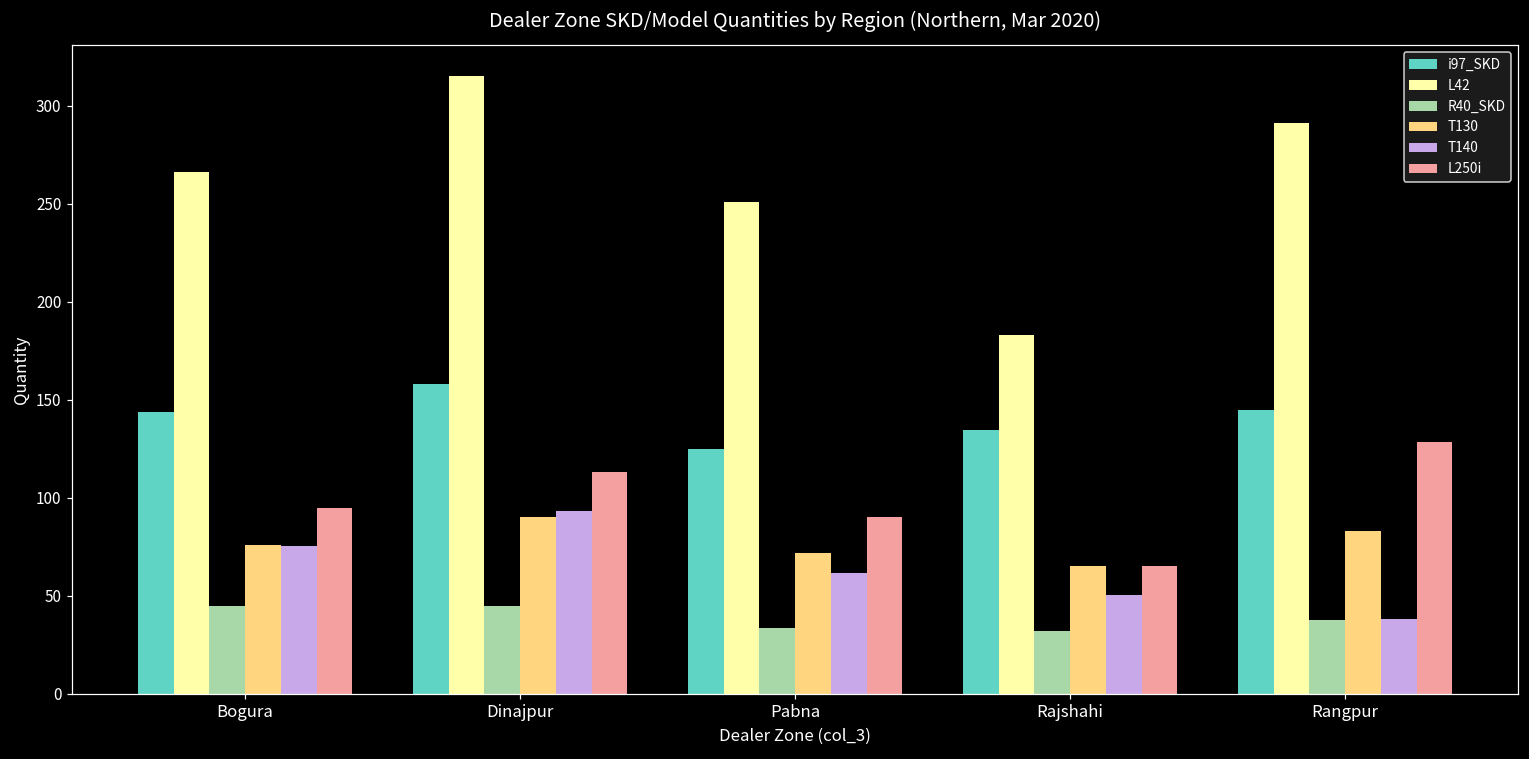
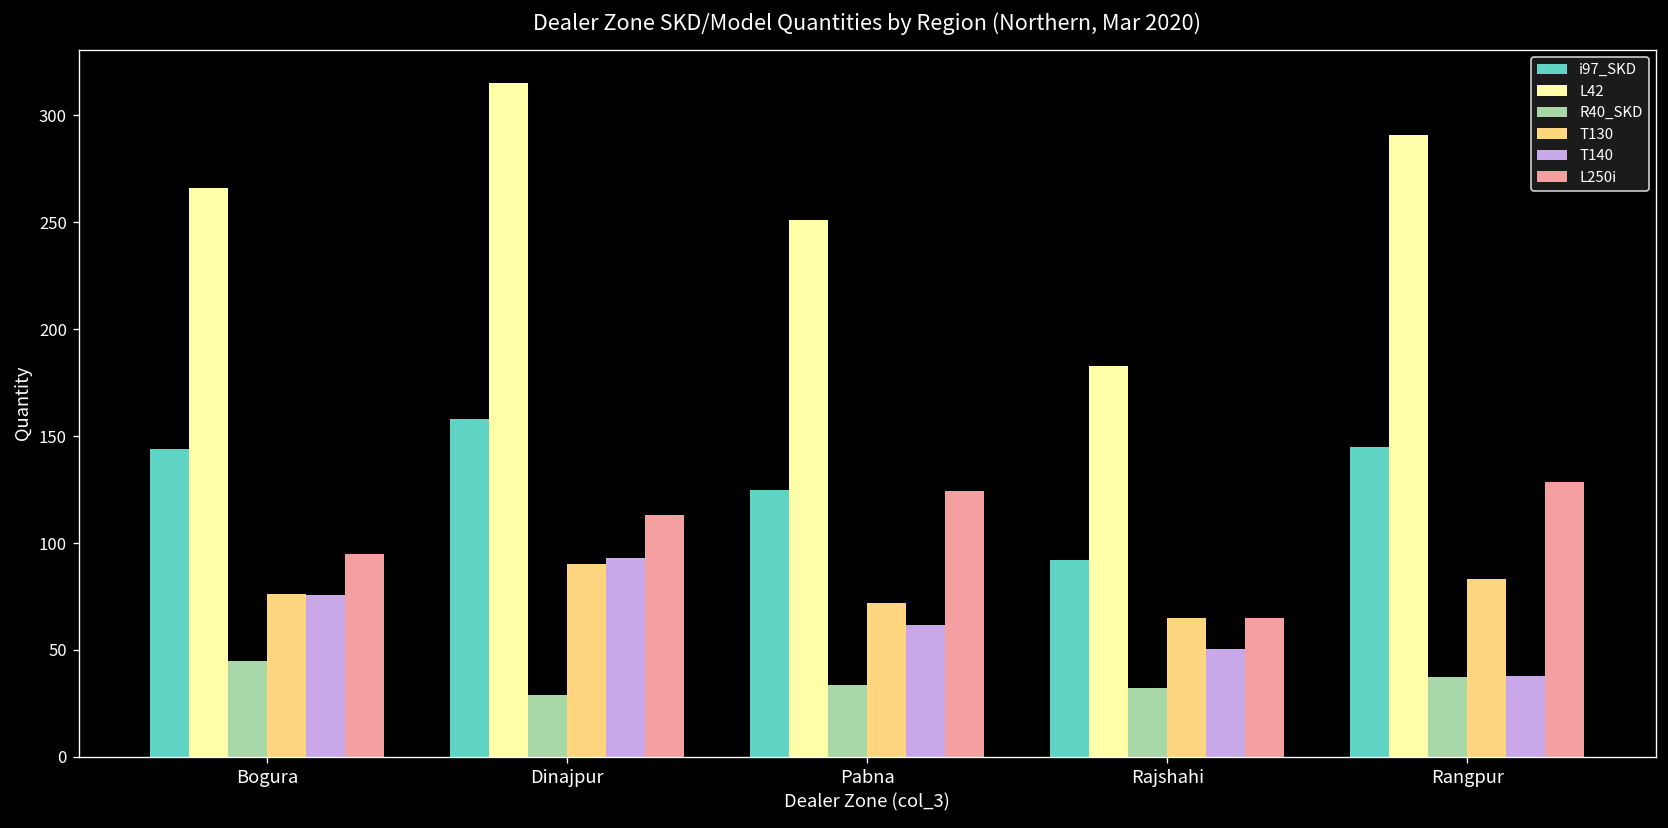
R40_SKD, Dinajpur: 45 -> 29
L250i, Pabna: 90 -> 124
i97_SKD, Rajshahi: 135 -> 92
